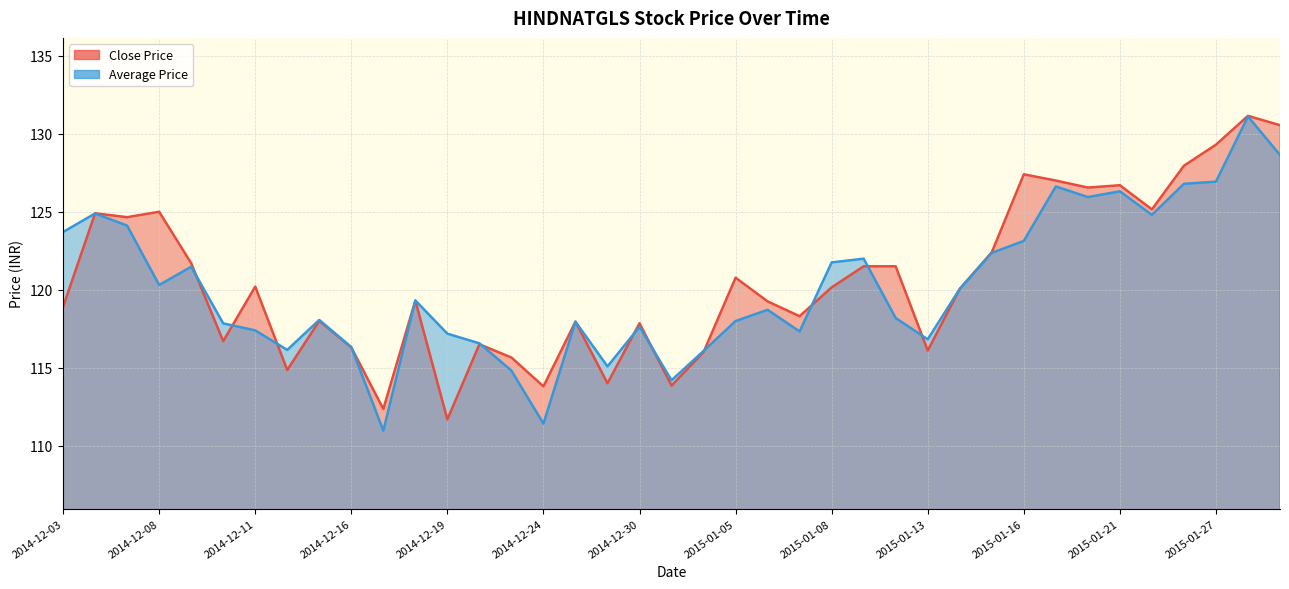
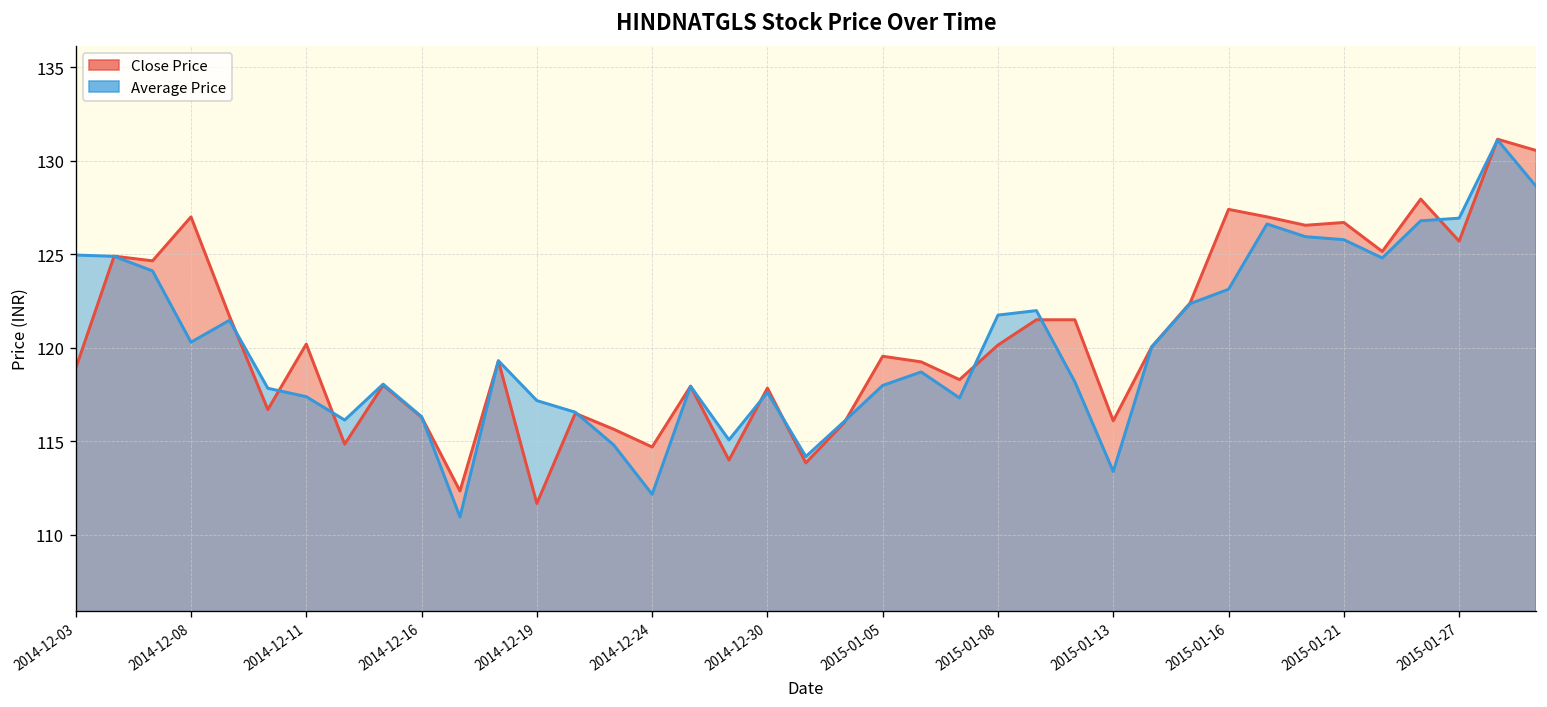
Average Price, 2014-12-03: 123.7 -> 125.0
Close Price, 2014-12-08: 125 -> 127
Close Price, 2014-12-24: 113.8 -> 114.7
Average Price, 2014-12-24: 111.4 -> 112.2
Close Price, 2015-01-05: 120.8 -> 119.6
Average Price, 2015-01-13: 116.8 -> 113.4
Average Price, 2015-01-21: 126.3 -> 125.8
Close Price, 2015-01-27: 129.3 -> 125.7
